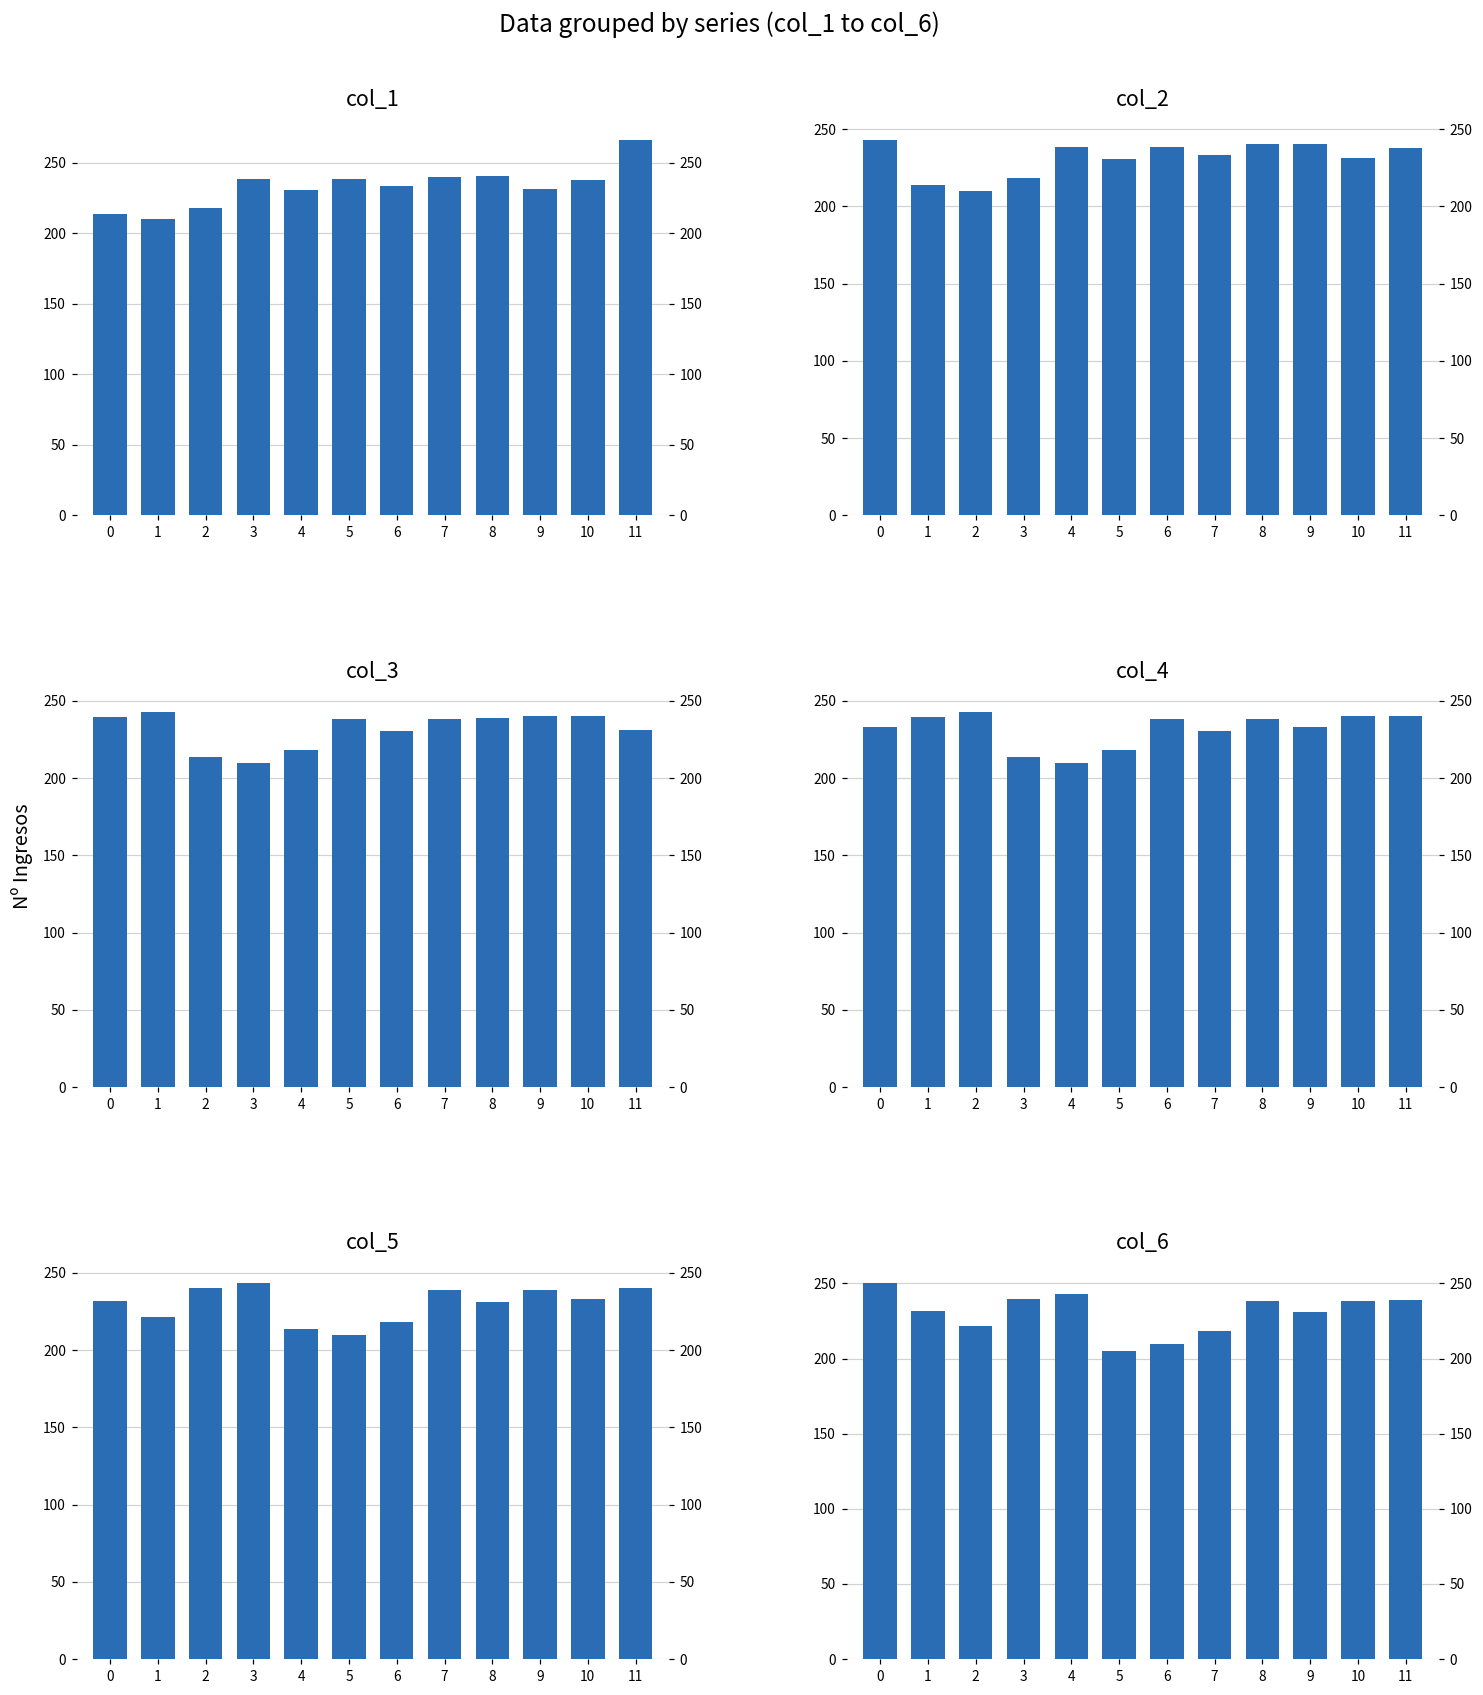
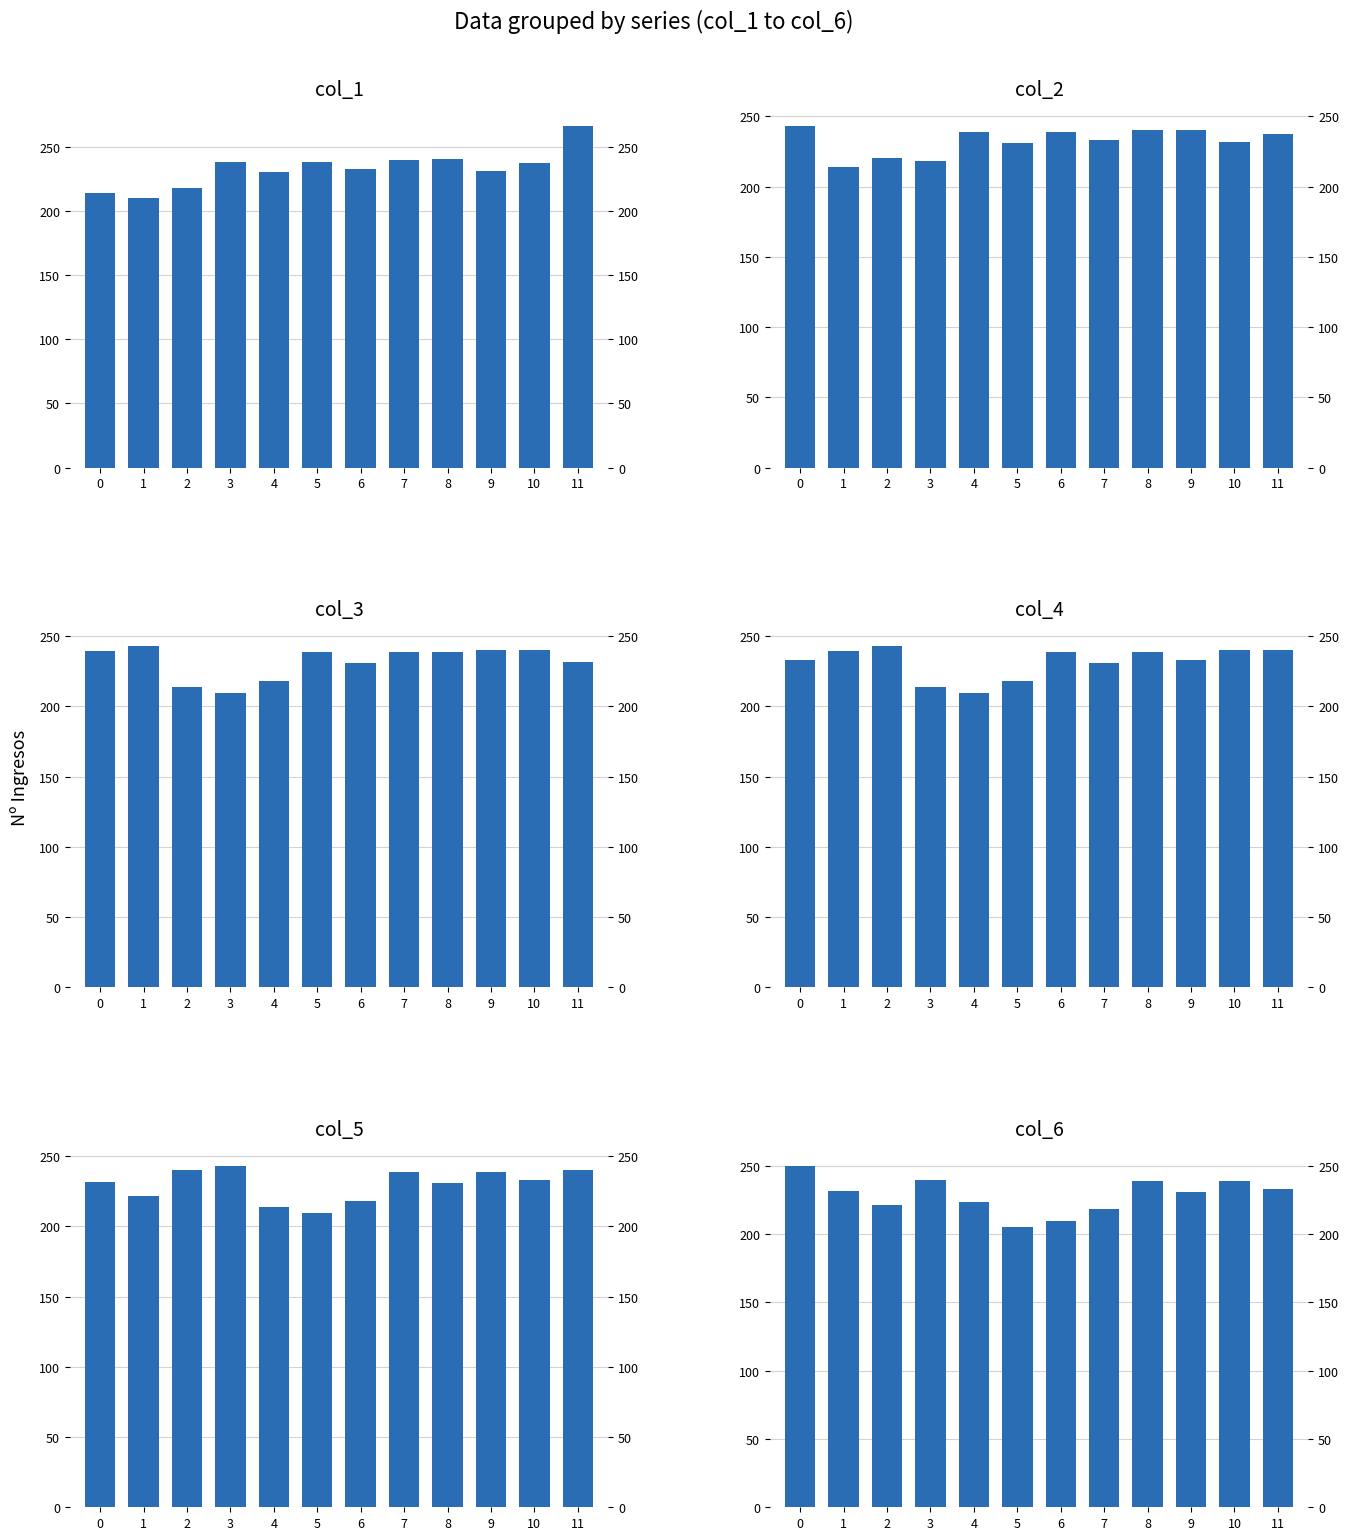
col_2, 2: 210 -> 220
col_6, 4: 243 -> 224
col_6, 11: 239 -> 233
